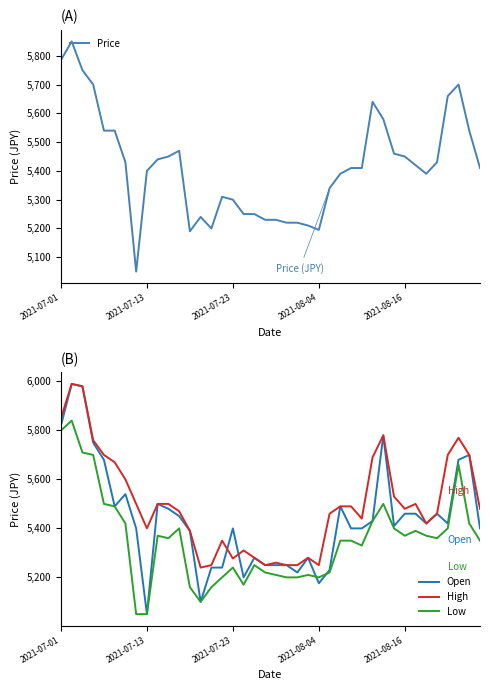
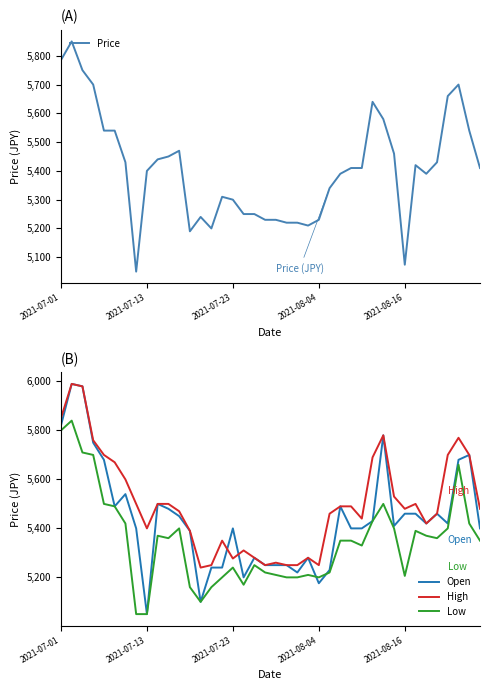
(A), 2021-08-04: 5,200 -> 5,230
(A), 2021-08-16: 5,450 -> 5,070
(B), Low, 2021-08-16: 5,370 -> 5,210
